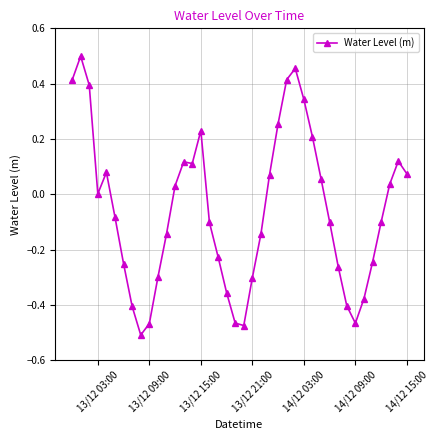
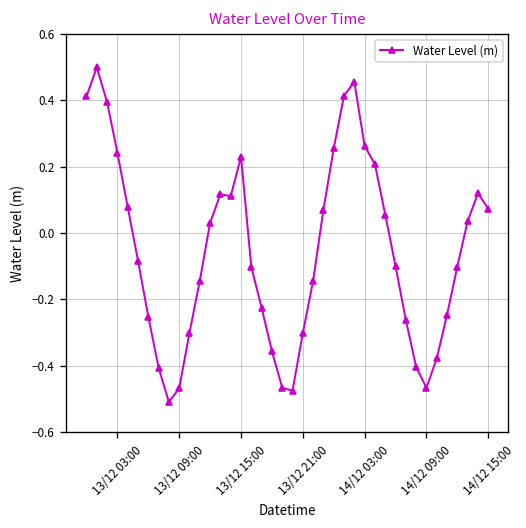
13/12 03:00: 0.00 -> 0.24
14/12 03:00: 0.34 -> 0.26
